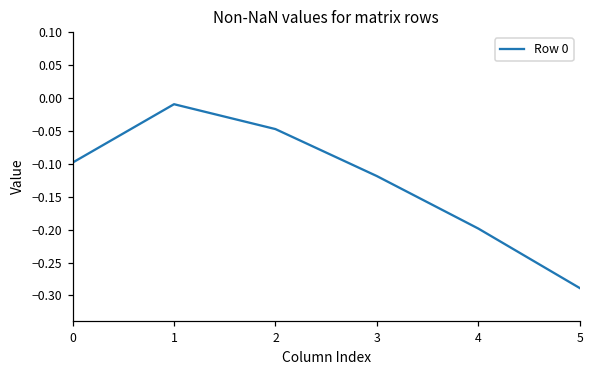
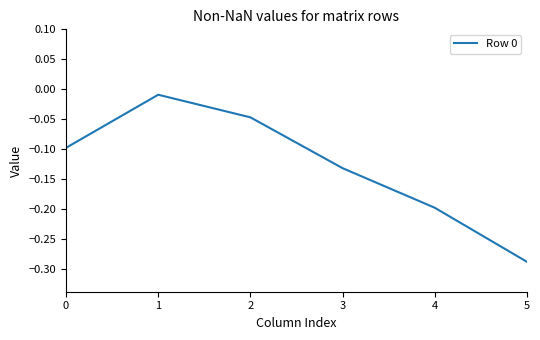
3: -0.12 -> -0.13
